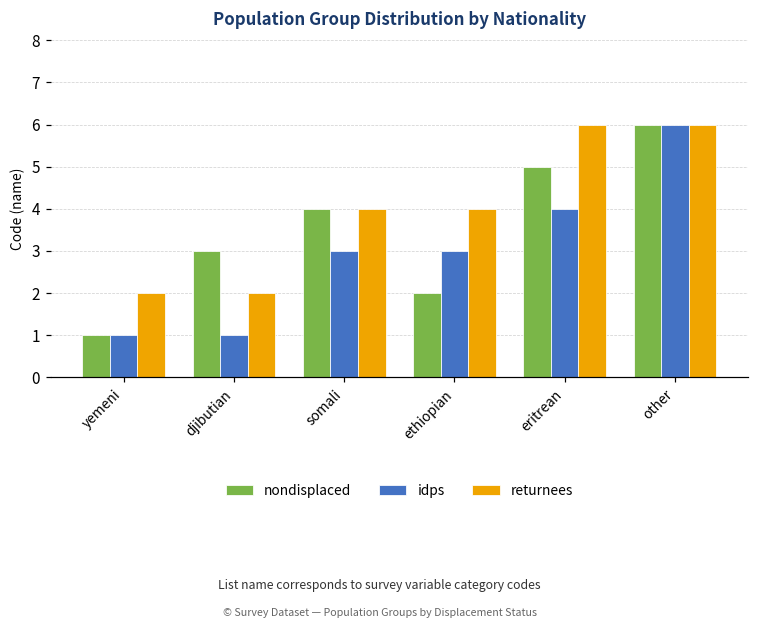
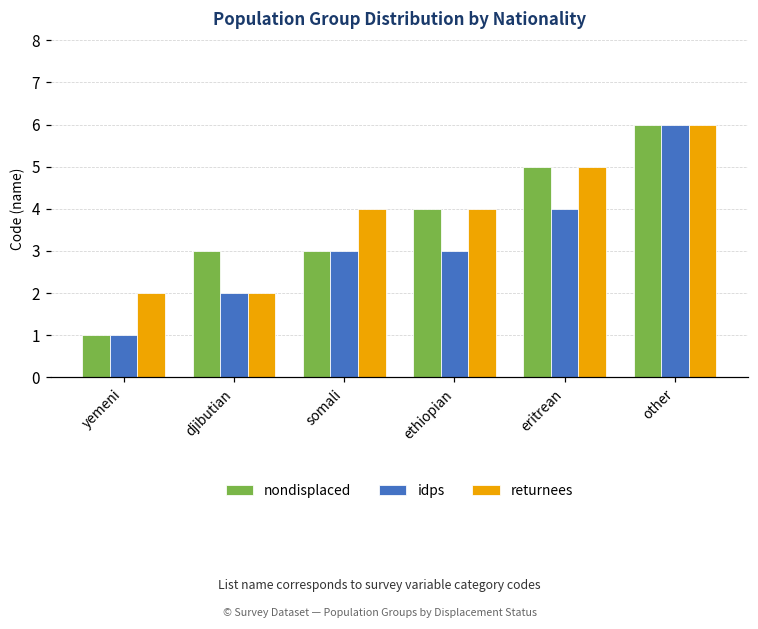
idps, djibutian: 1 -> 2
nondisplaced, somali: 4 -> 3
nondisplaced, ethiopian: 2 -> 4
returnees, eritrean: 6 -> 5
